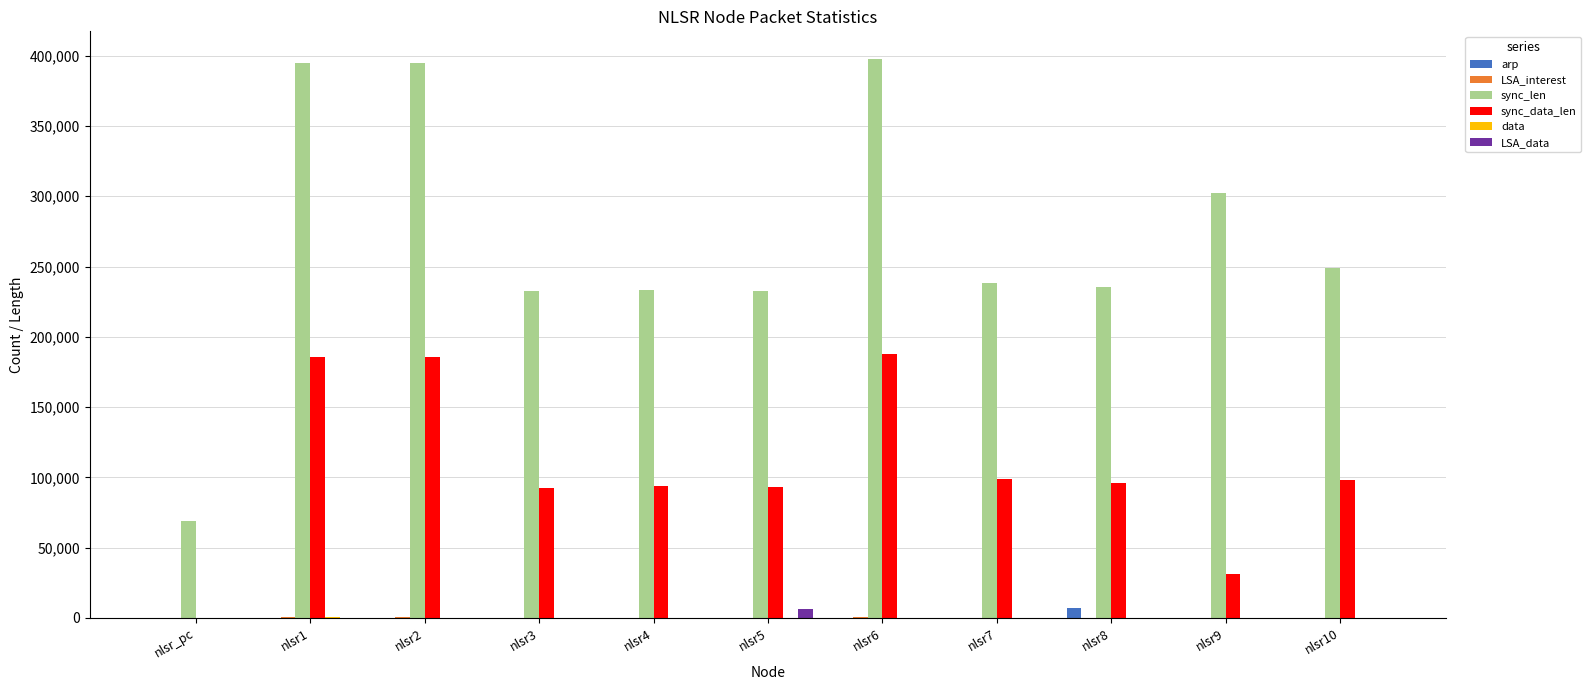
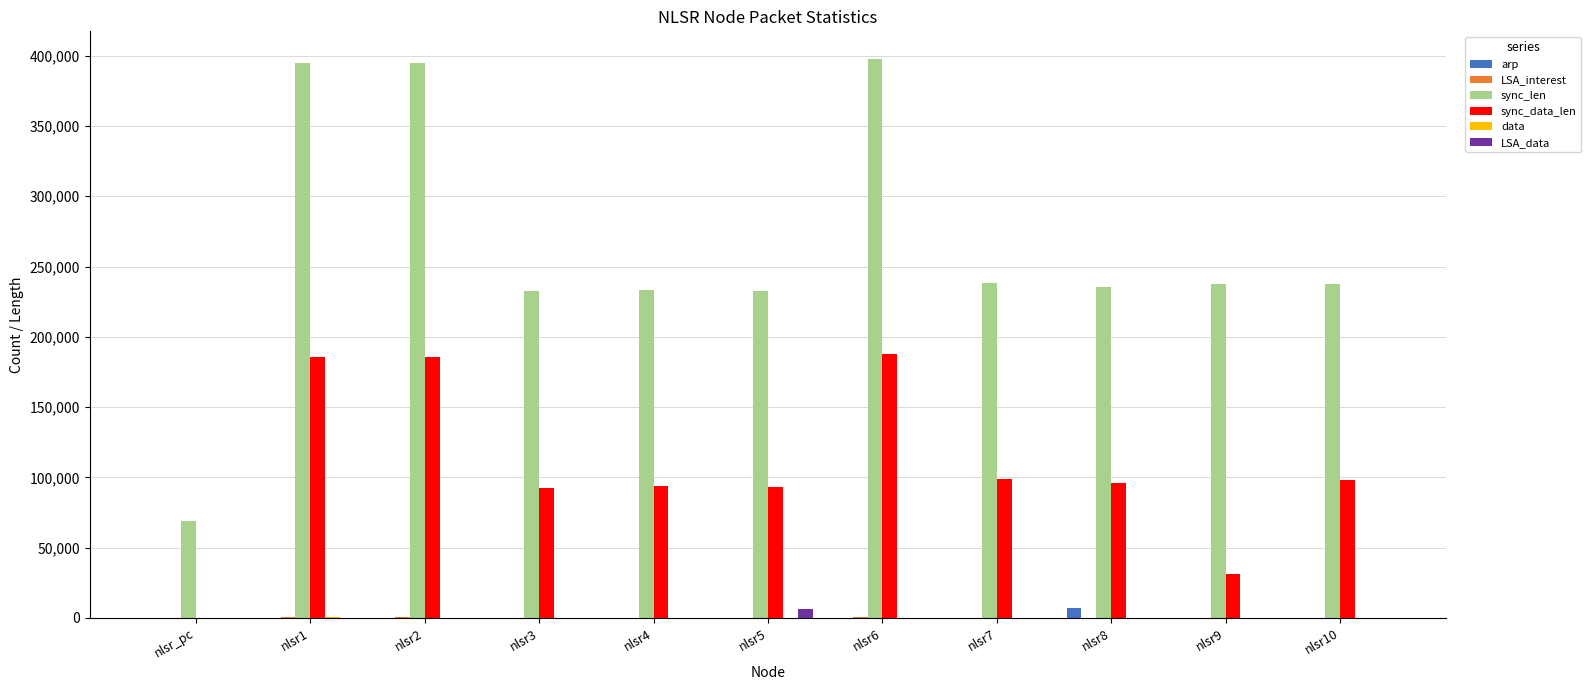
sync_len, nlsr9: 302,000 -> 238,000
sync_len, nlsr10: 249,000 -> 238,000
